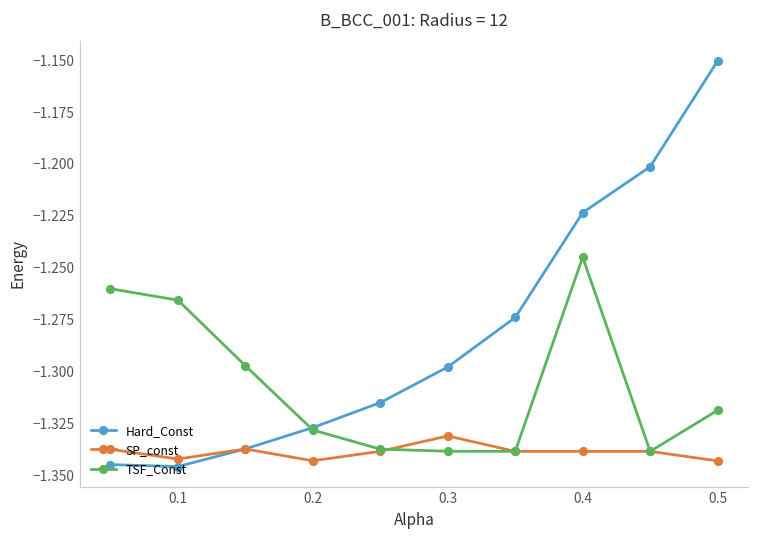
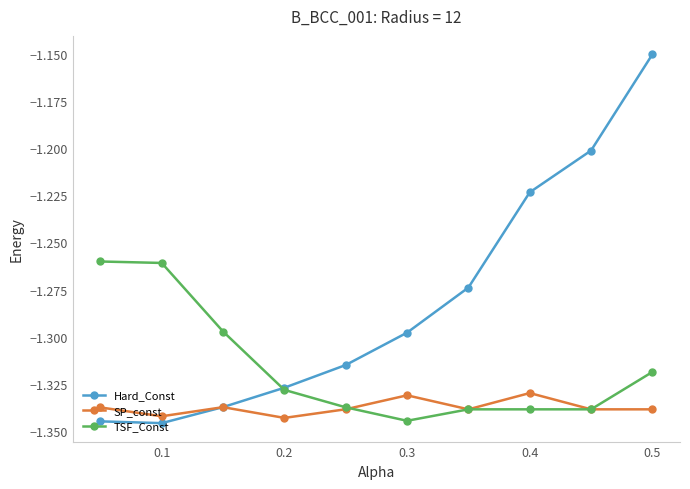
TSF_Const, 0.1: -1.266 -> -1.261
TSF_Const, 0.3: -1.338 -> -1.344
SP_const, 0.4: -1.338 -> -1.330
TSF_Const, 0.4: -1.245 -> -1.338
SP_const, 0.5: -1.343 -> -1.338
